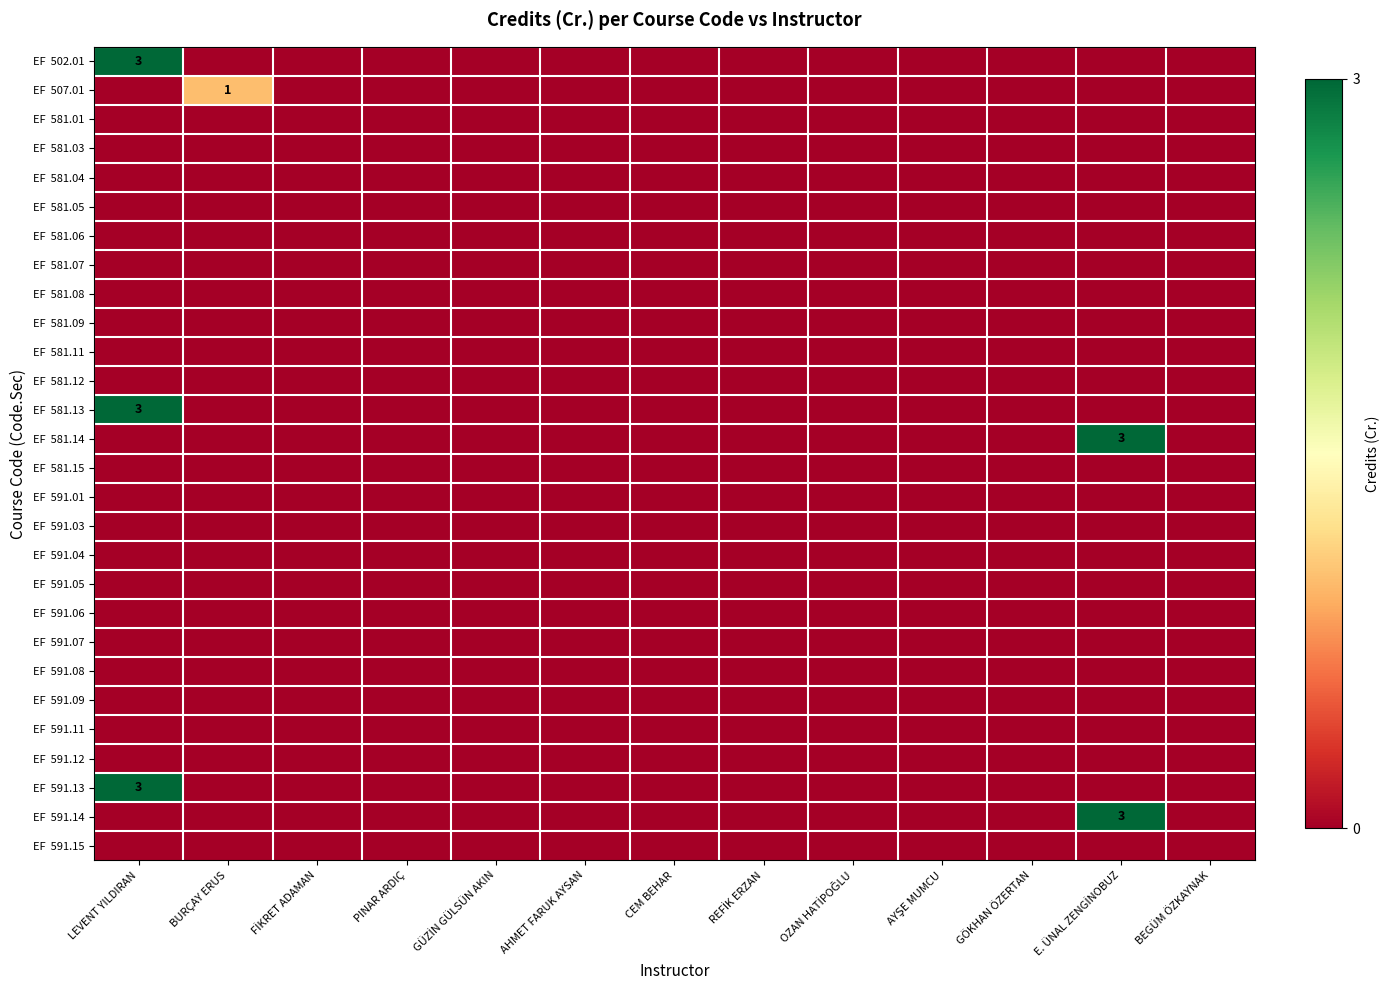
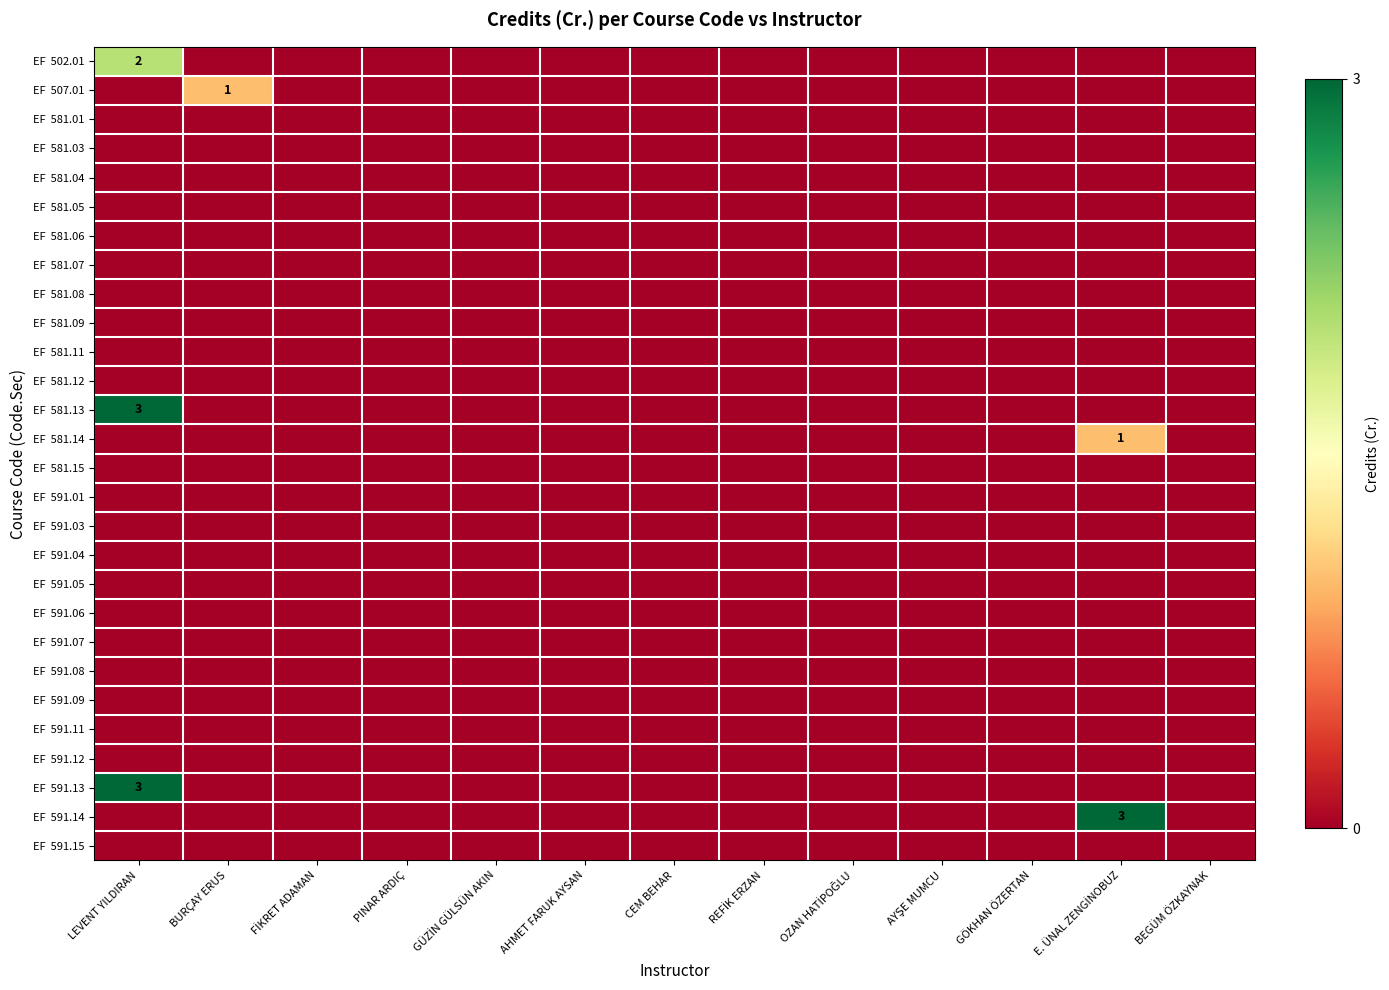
EF 502.01, LEVENT YILDIRAN: 3 -> 2
EF 581.14, E. ÜNAL ZENGİNOBUZ: 3 -> 1
